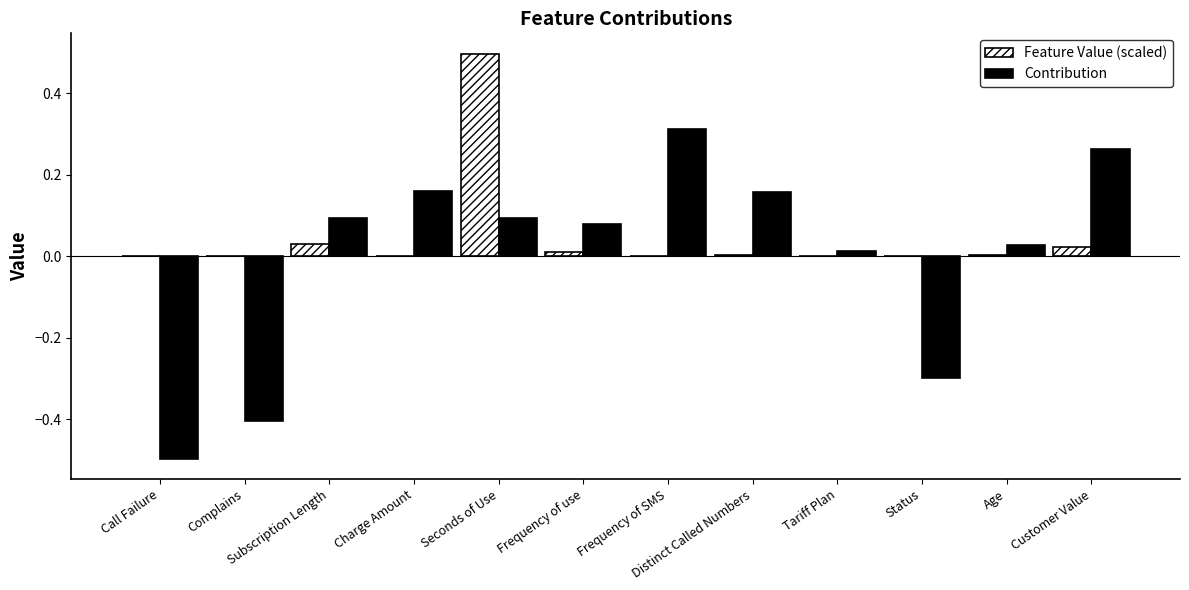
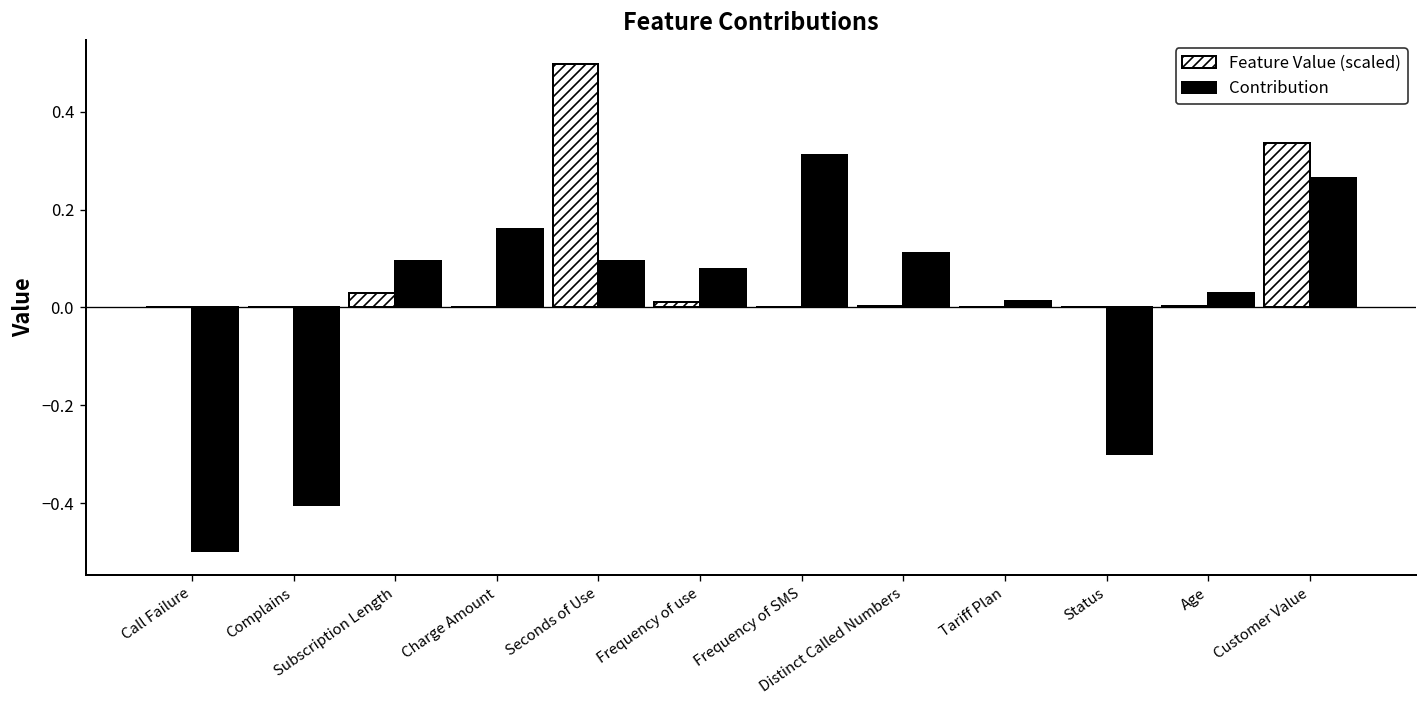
Contribution, Distinct Called Numbers: 0.16 -> 0.11
Feature Value (scaled), Customer Value: 0.02 -> 0.34
